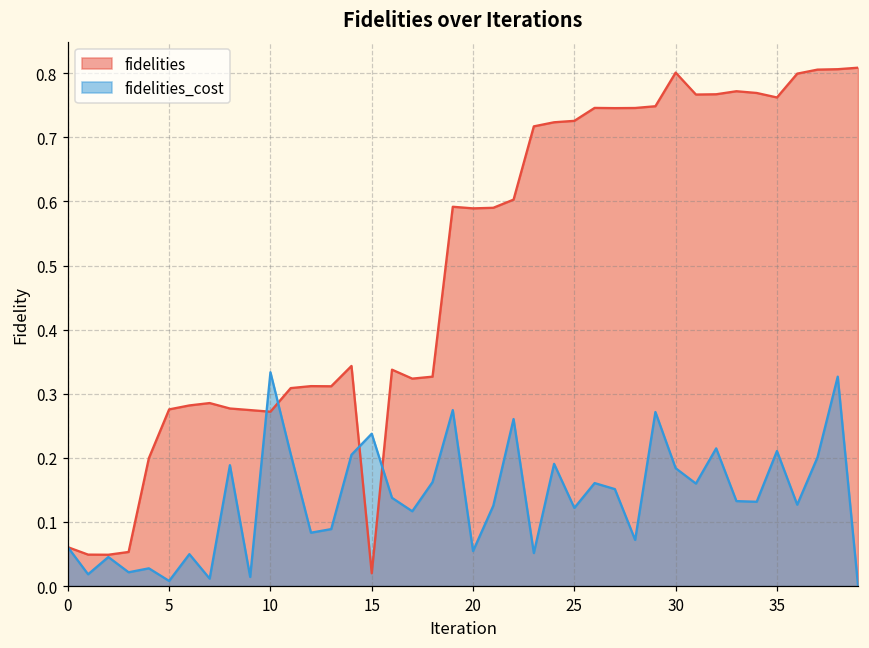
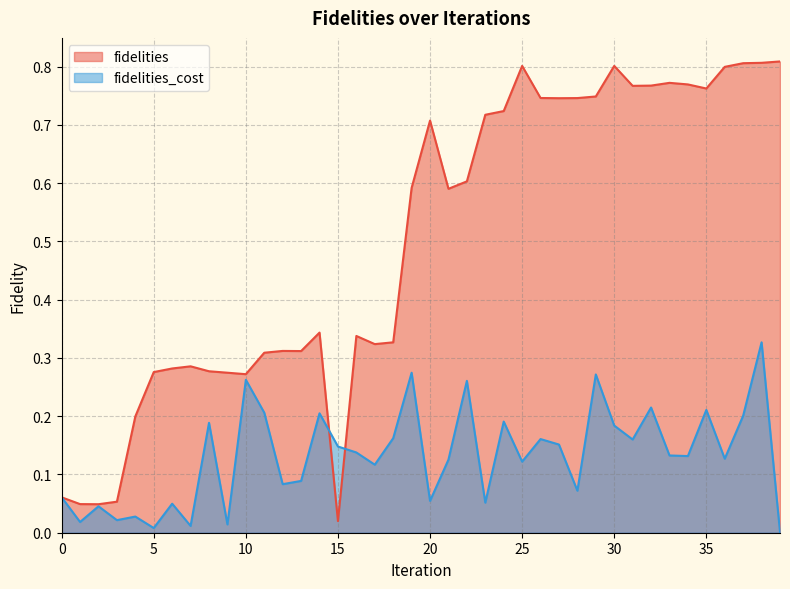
fidelities_cost, 10: 0.33 -> 0.26
fidelities_cost, 15: 0.24 -> 0.15
fidelities, 20: 0.59 -> 0.71
fidelities, 25: 0.73 -> 0.80
